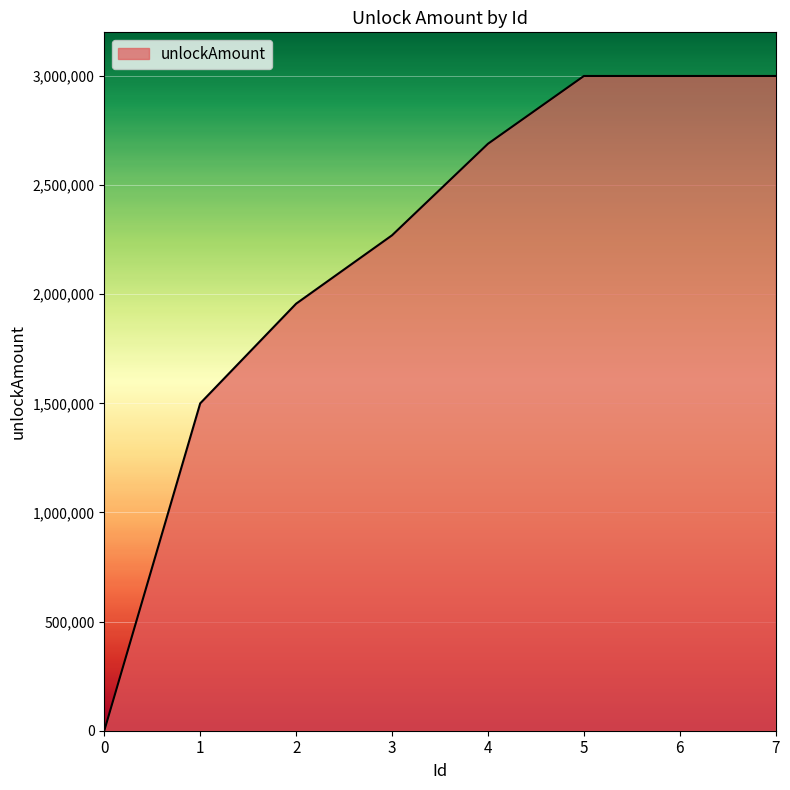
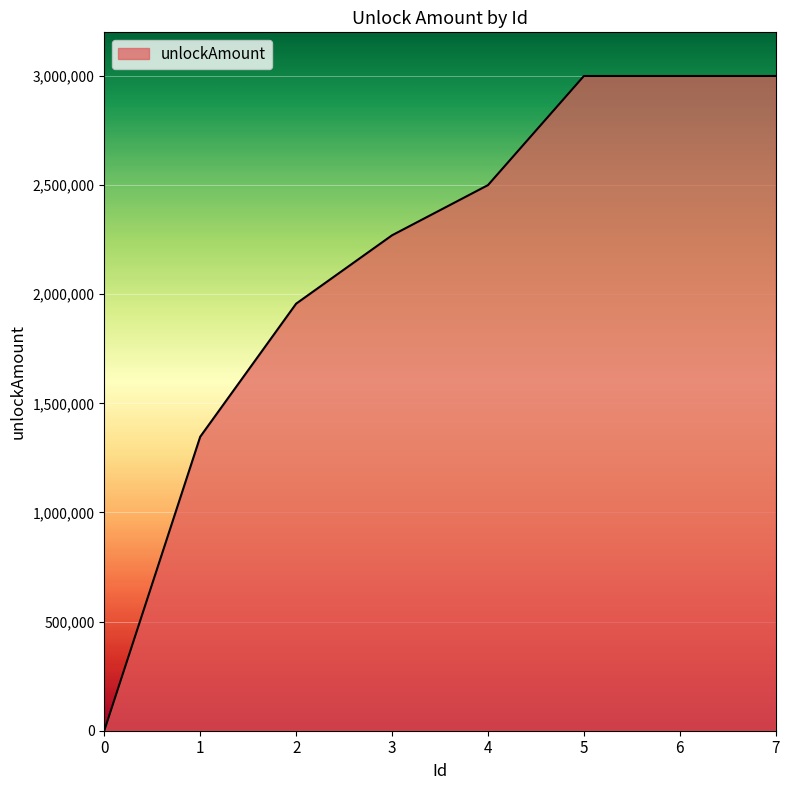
1: 1,500,000 -> 1,350,000
4: 2,690,000 -> 2,500,000
